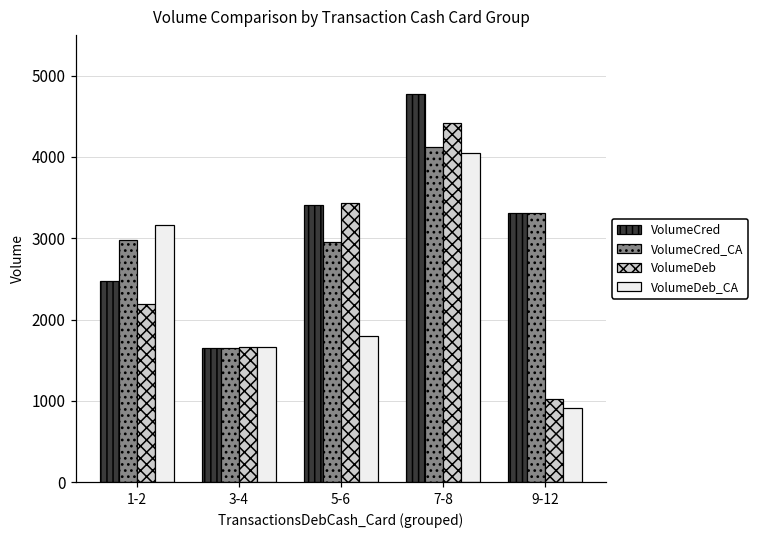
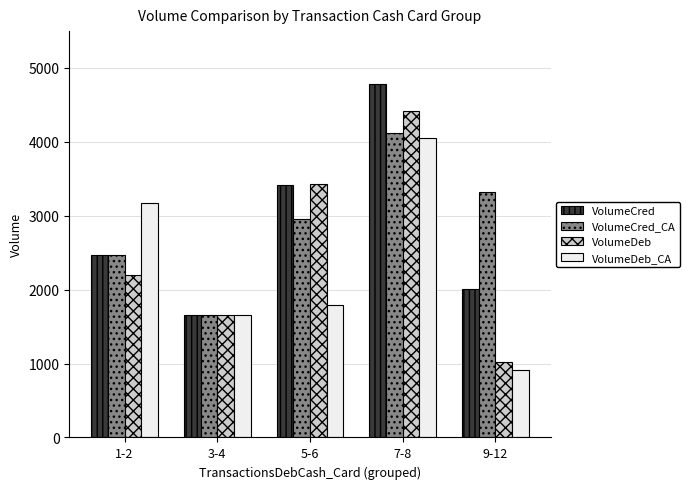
VolumeCred_CA, 1-2: 3000 -> 2500
VolumeCred, 9-12: 3300 -> 2000
